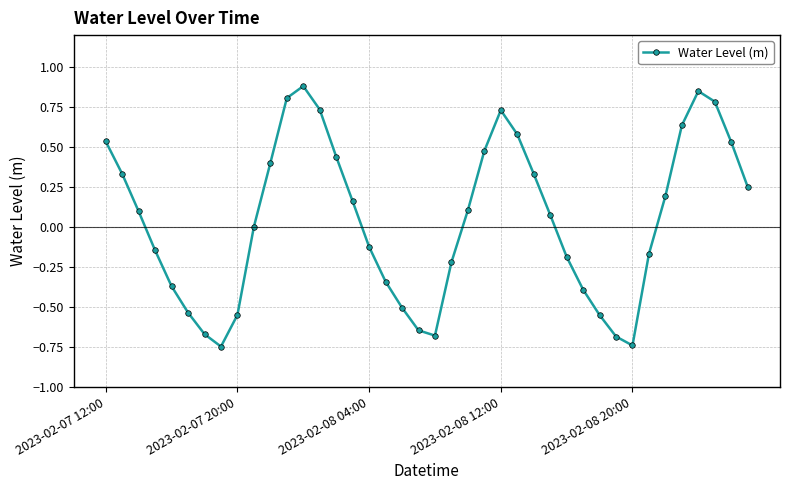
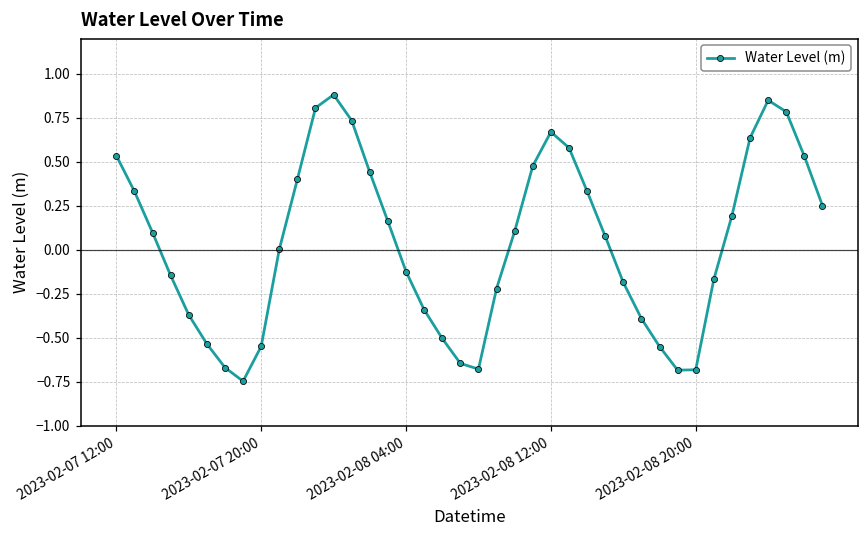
2023-02-08 12:00: 0.73 -> 0.67
2023-02-08 20:00: -0.74 -> -0.68
